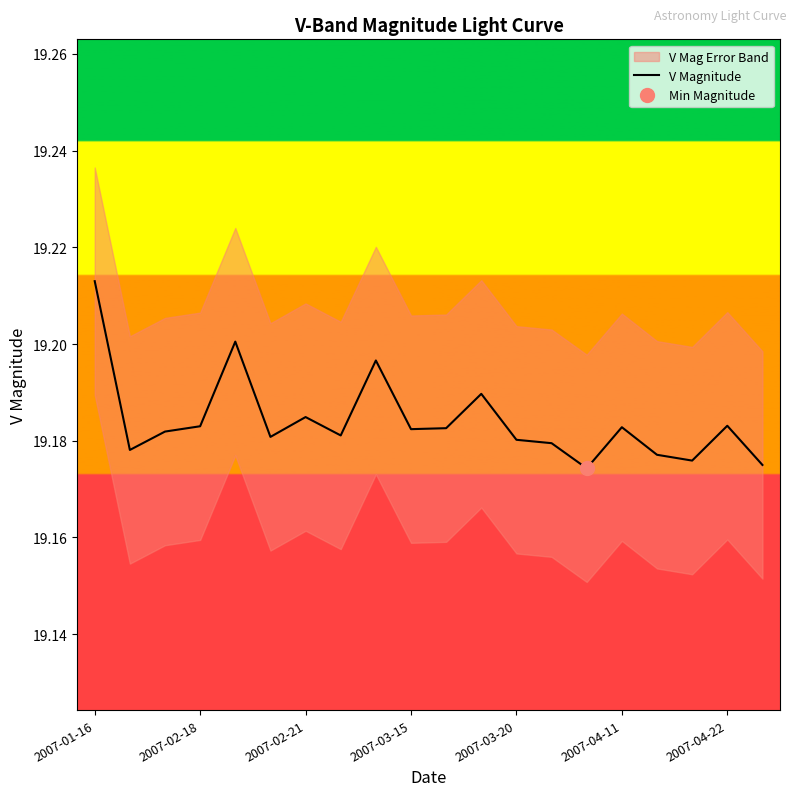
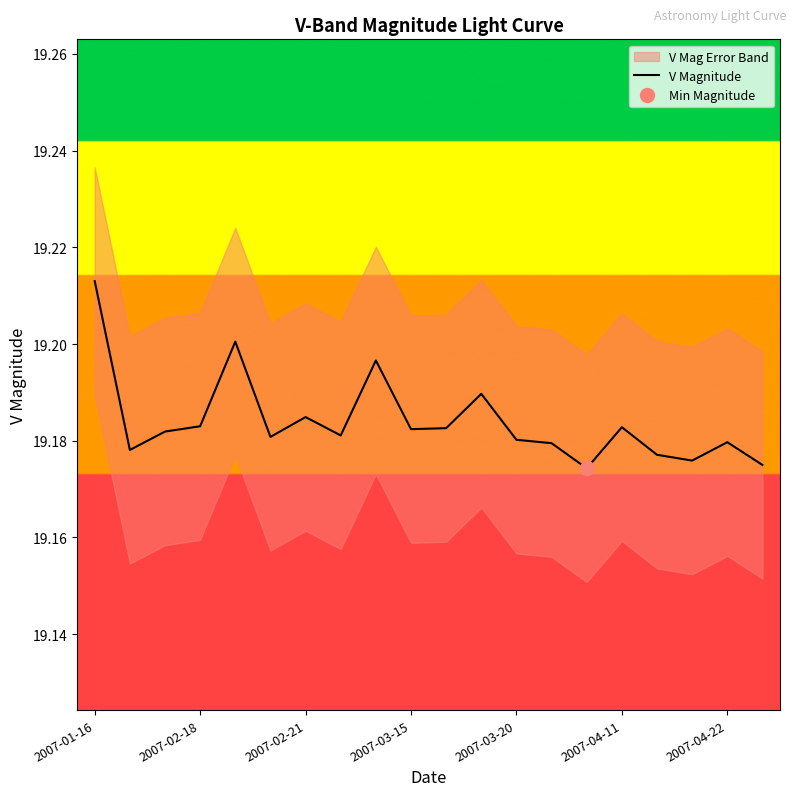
V Magnitude, 2007-04-22: 19.183 -> 19.180
